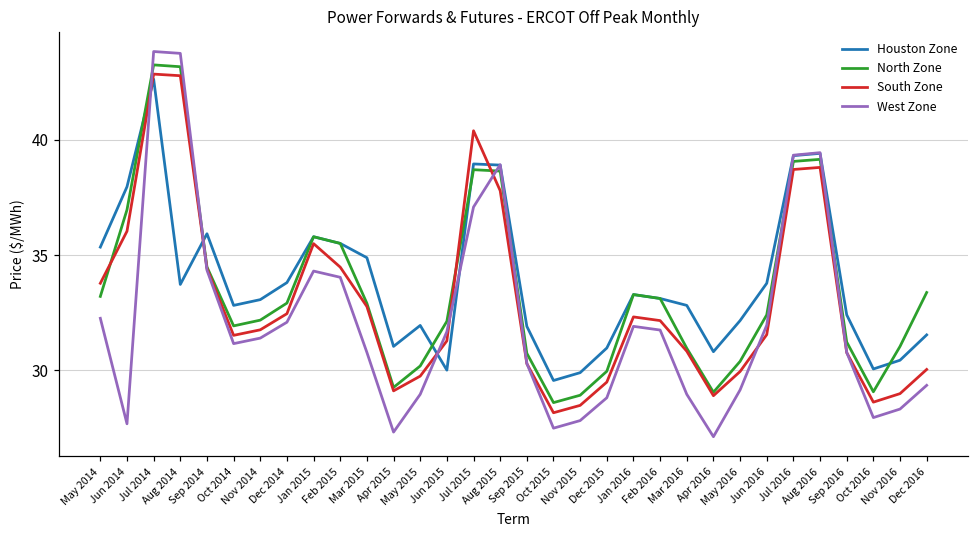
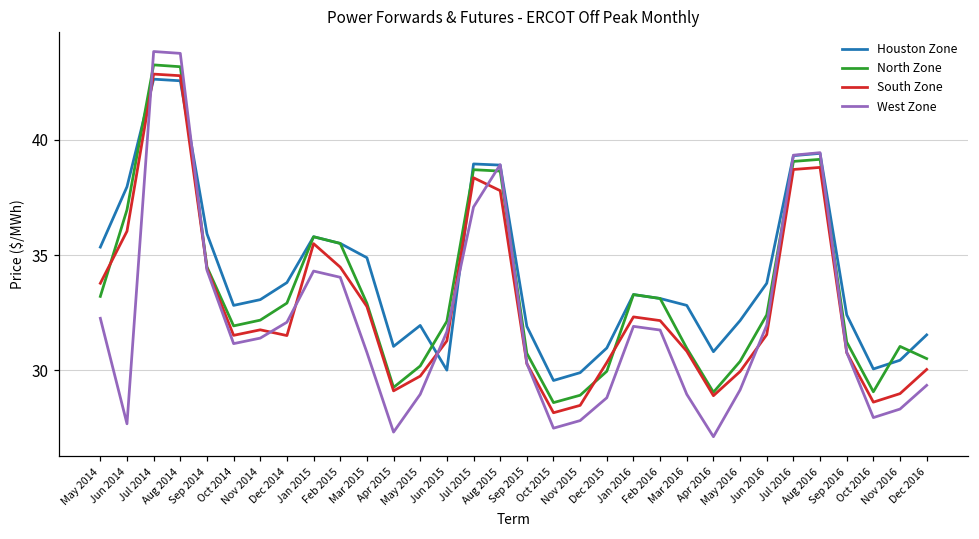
Houston Zone, Aug 2014: 33.7 -> 42.6
South Zone, Dec 2014: 32.5 -> 31.5
South Zone, Jul 2015: 40.4 -> 38.4
South Zone, Dec 2015: 29.5 -> 30.3
North Zone, Dec 2016: 33.4 -> 30.5
